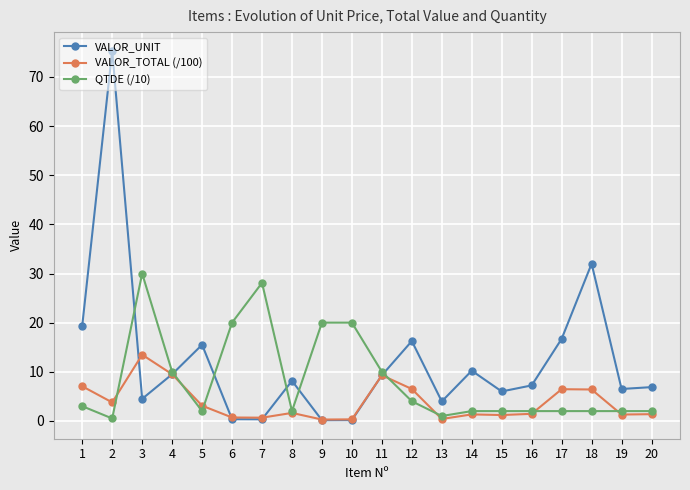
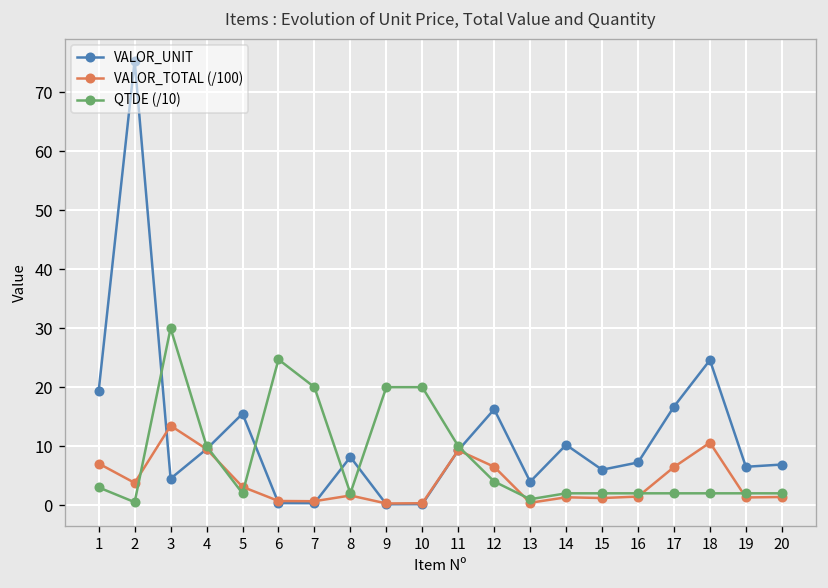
QTDE (/10), 6: 20 -> 25
QTDE (/10), 7: 28 -> 20
VALOR_UNIT, 18: 32 -> 25
VALOR_TOTAL (/100), 18: 6 -> 11
